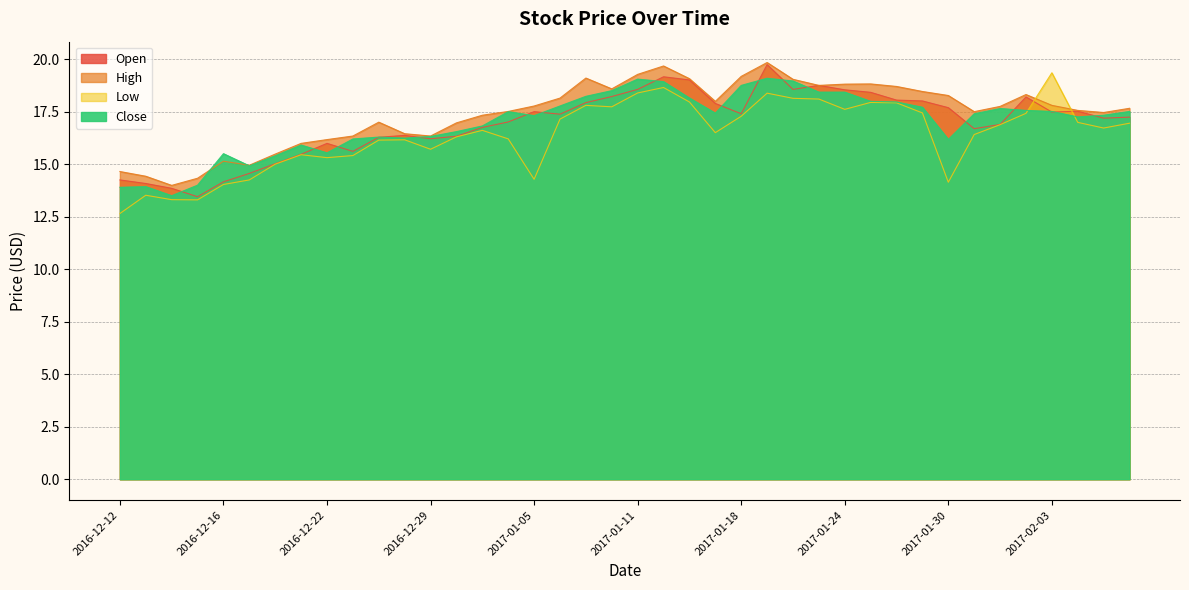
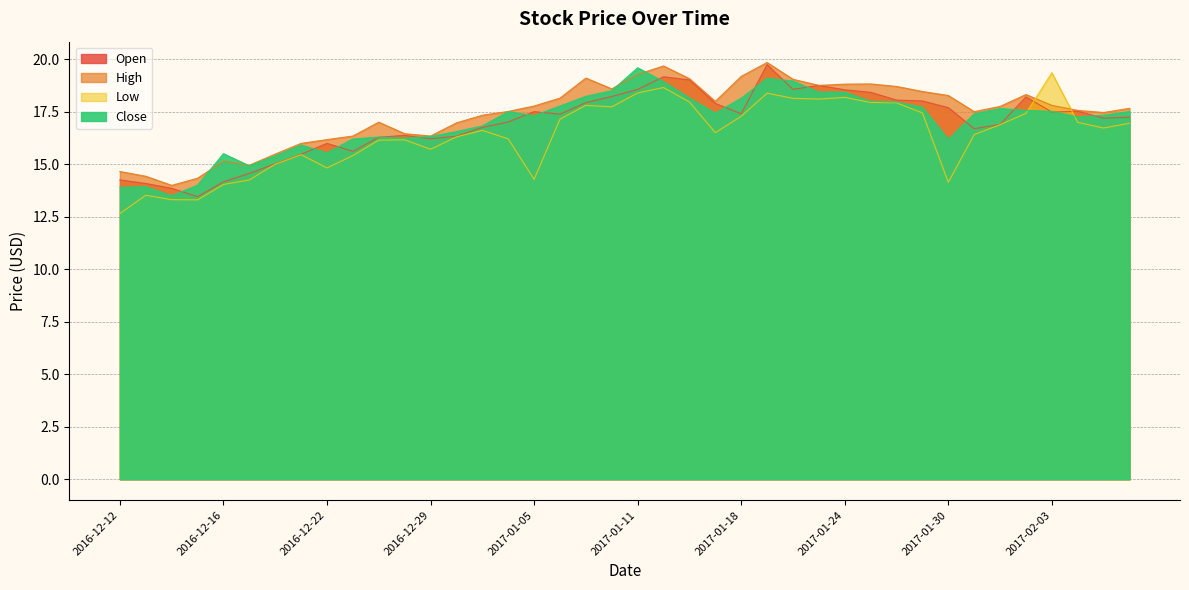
Low, 2016-12-22: 15.3 -> 14.8
Close, 2017-01-11: 19.1 -> 19.6
Close, 2017-01-18: 18.8 -> 18.1
Low, 2017-01-24: 17.6 -> 18.2
